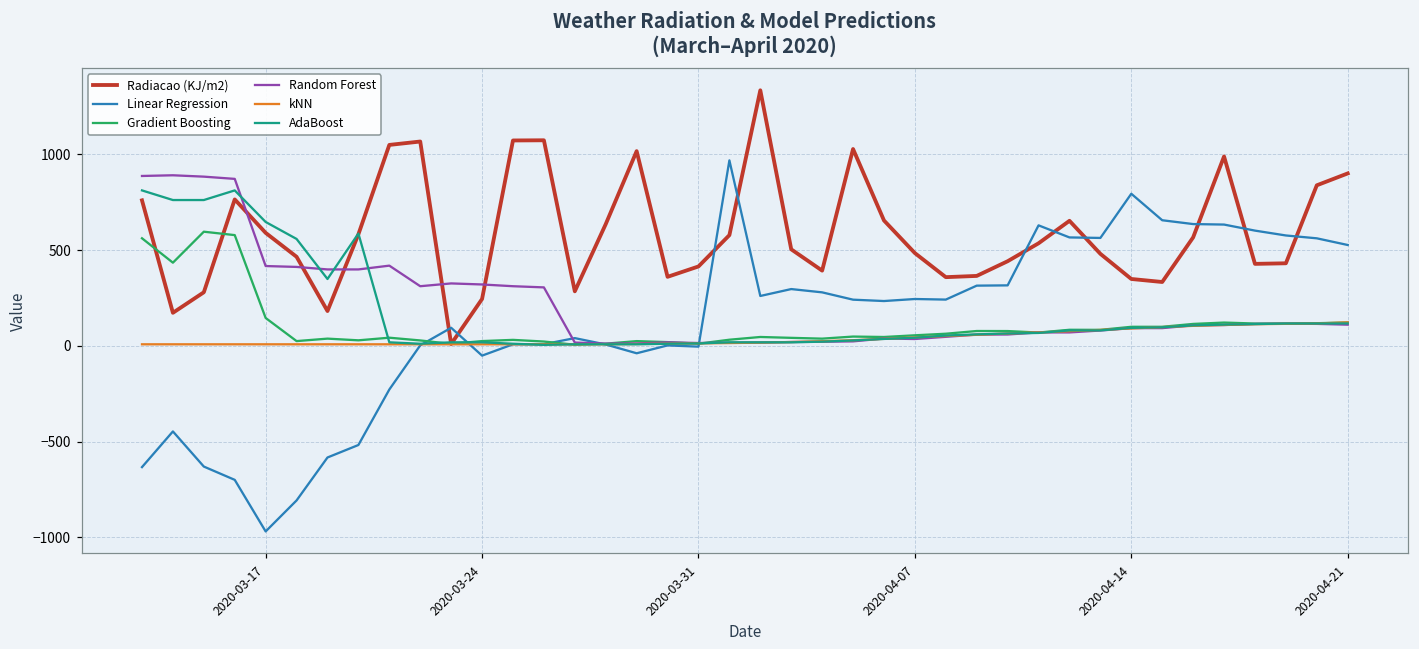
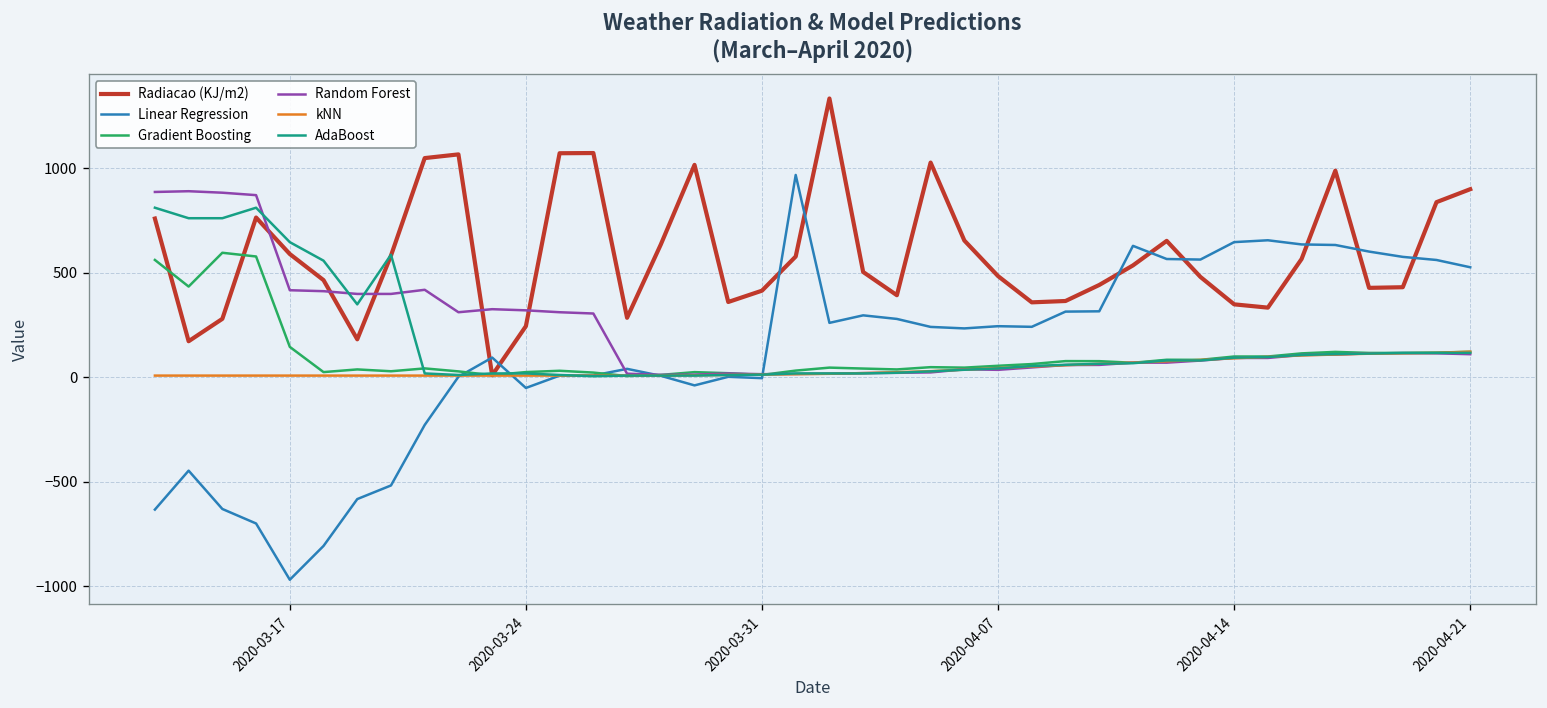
Linear Regression, 2020-04-14: 790 -> 650
